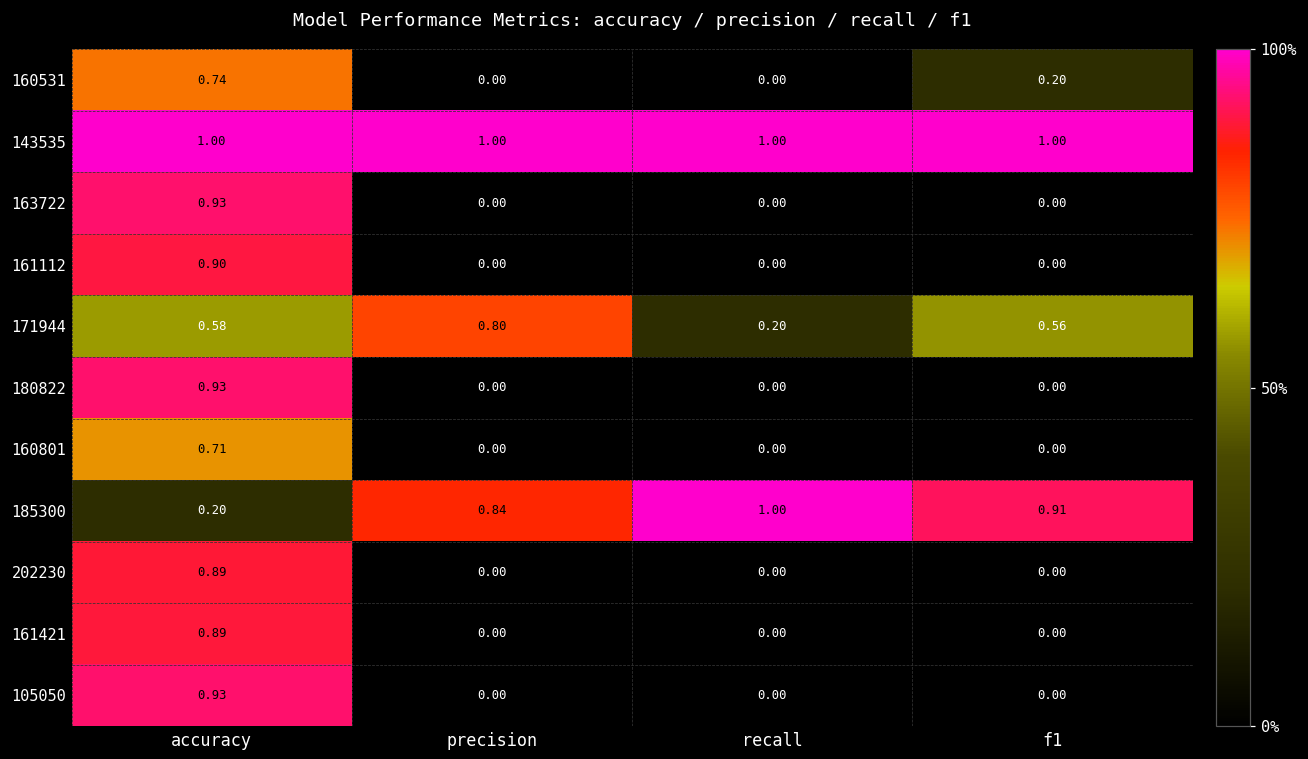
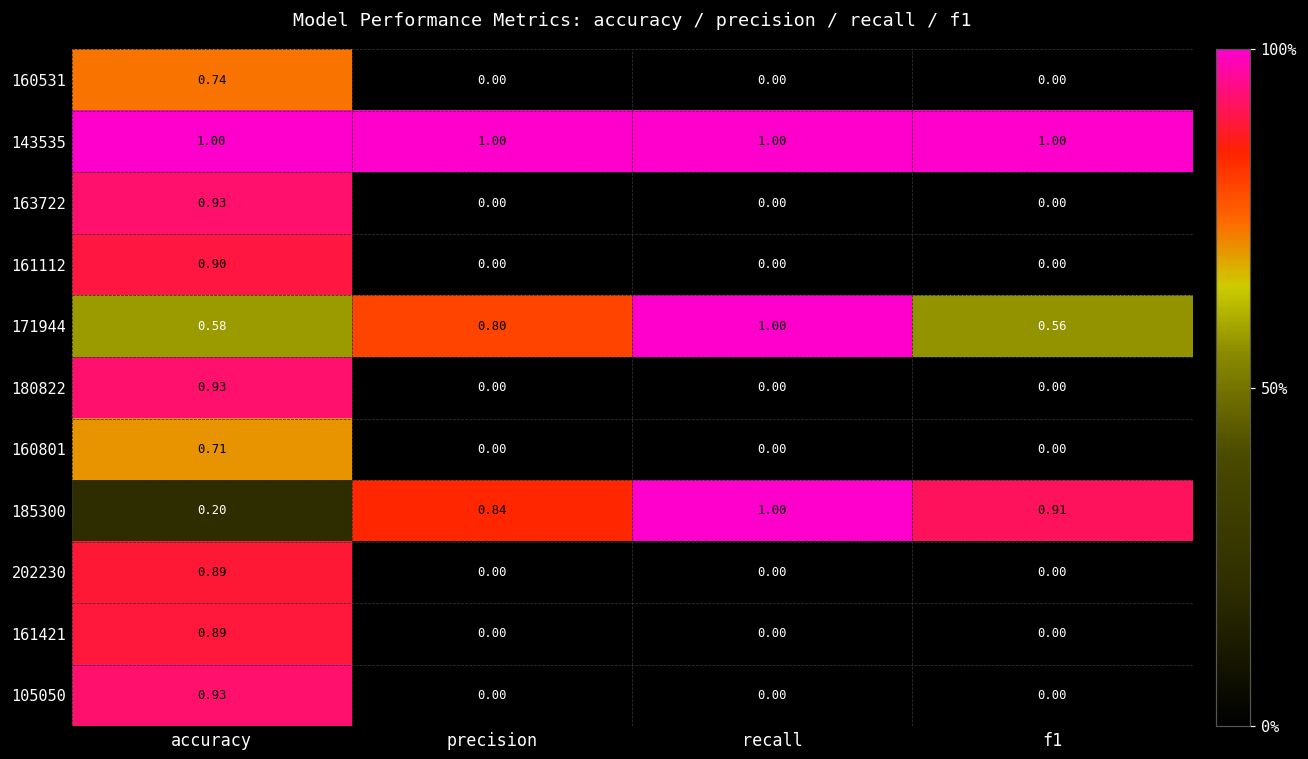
160531, f1: 0.20 -> 0.00
171944, recall: 0.20 -> 1.00
